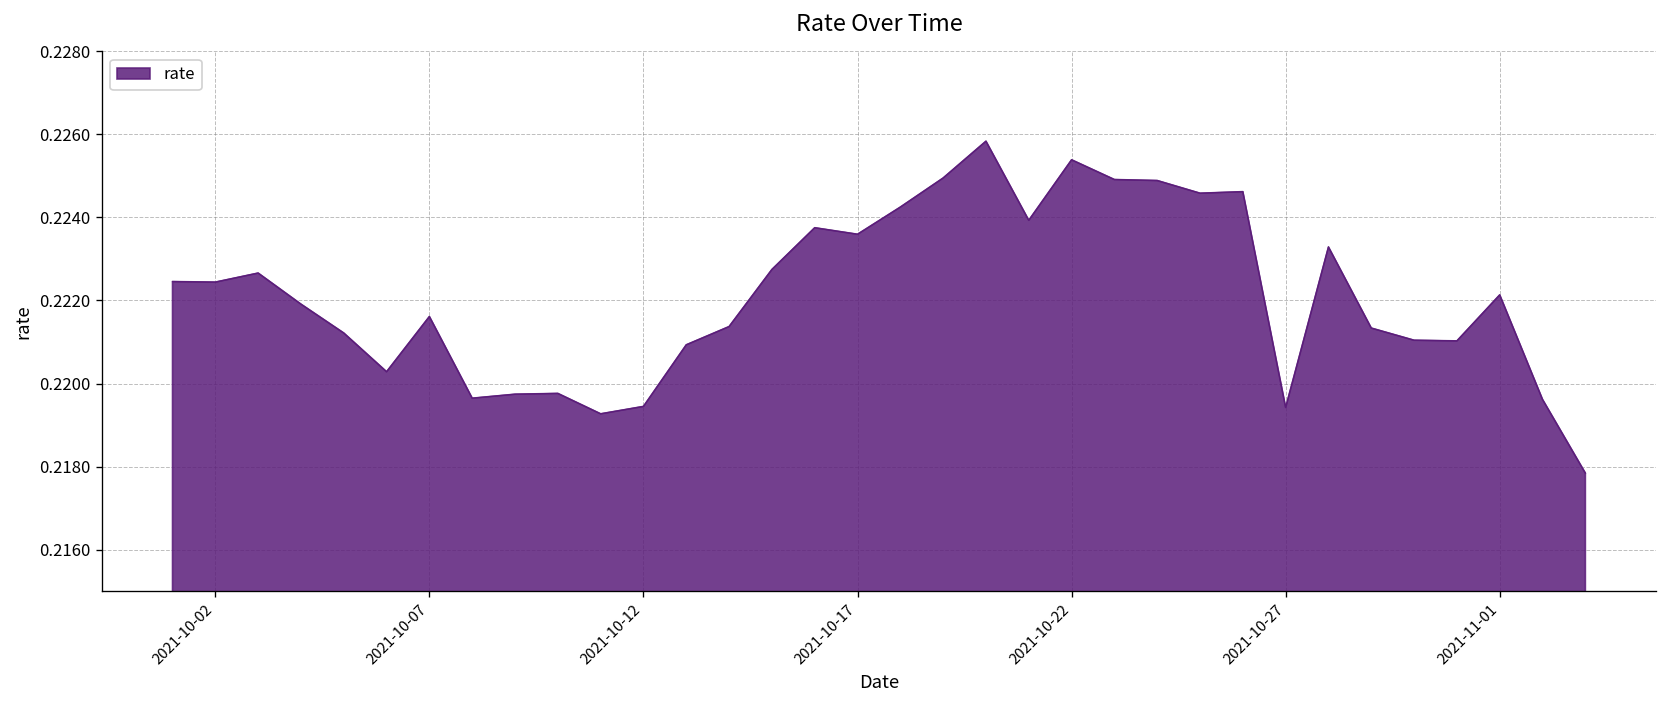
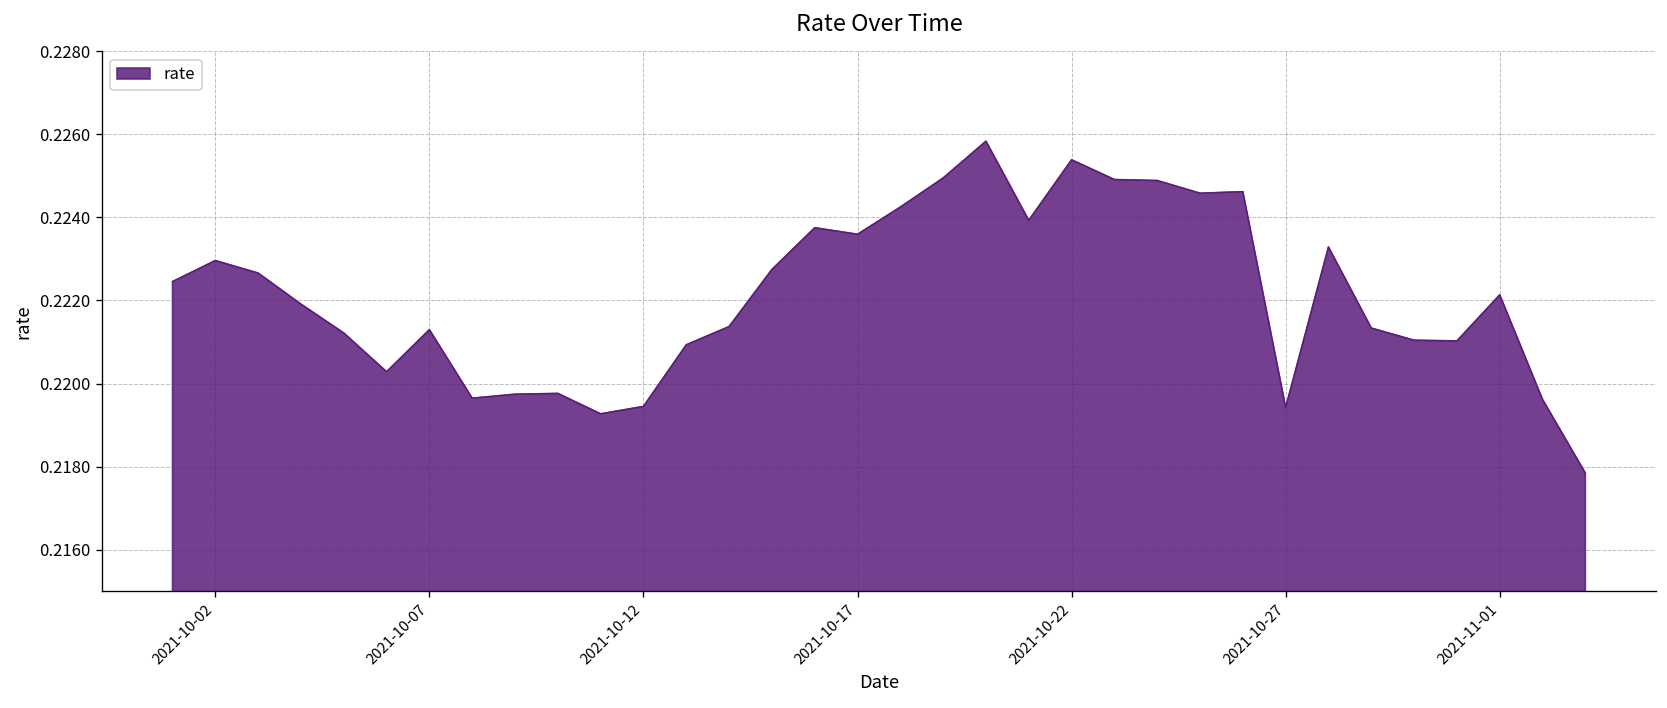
2021-10-02: 0.2224 -> 0.2230
2021-10-07: 0.2216 -> 0.2213
